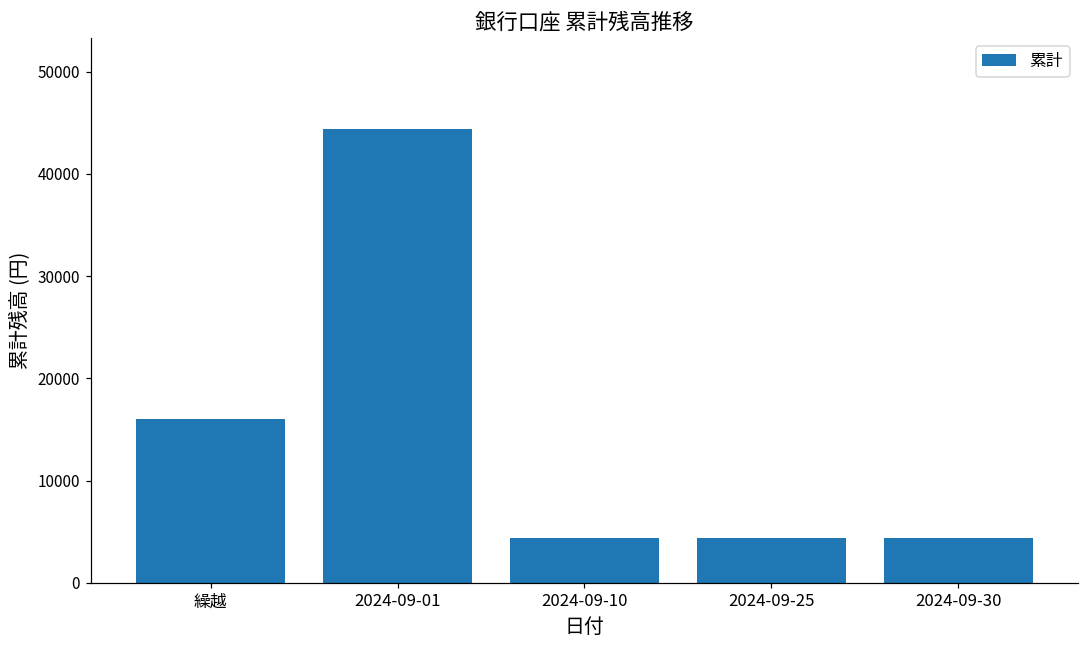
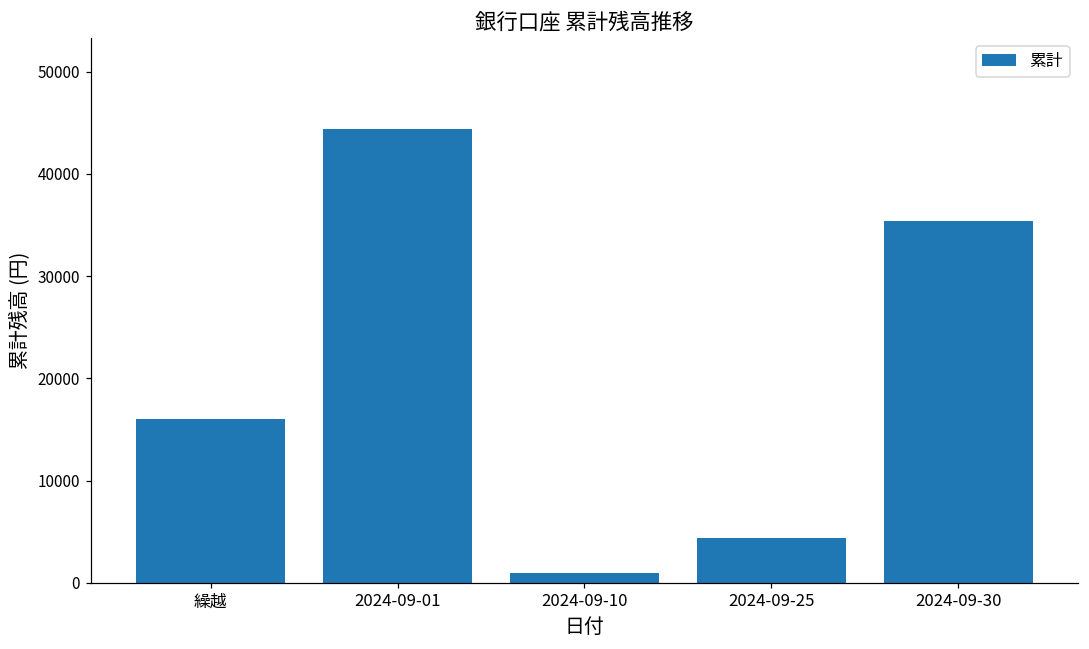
2024-09-10: 4000 -> 1000
2024-09-30: 4000 -> 35000
